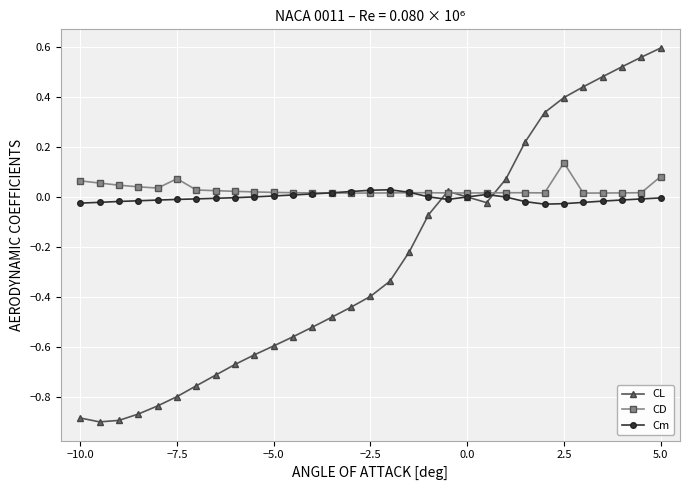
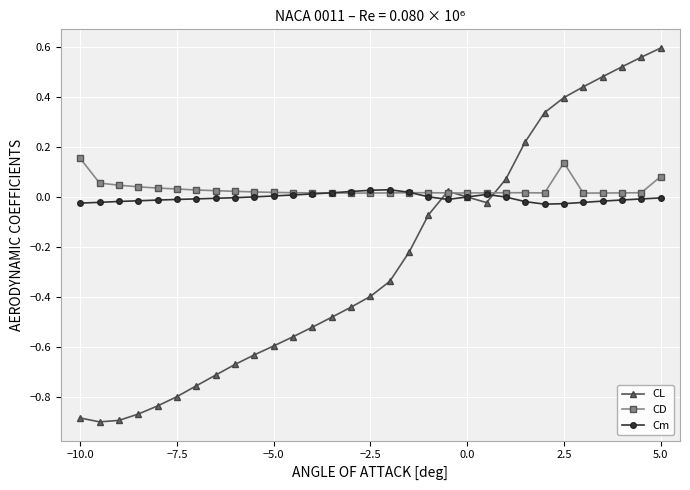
CD, −10.0: 0.06 -> 0.15
CD, −7.5: 0.07 -> 0.03
